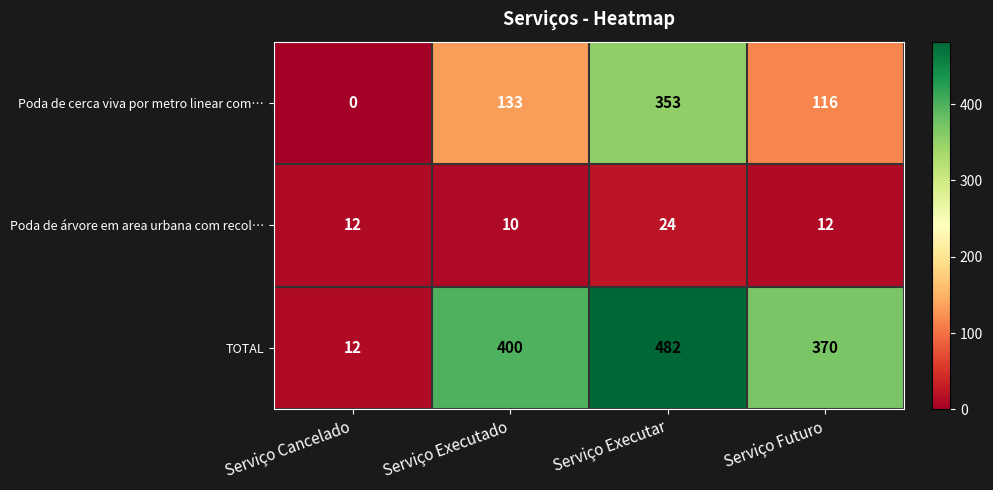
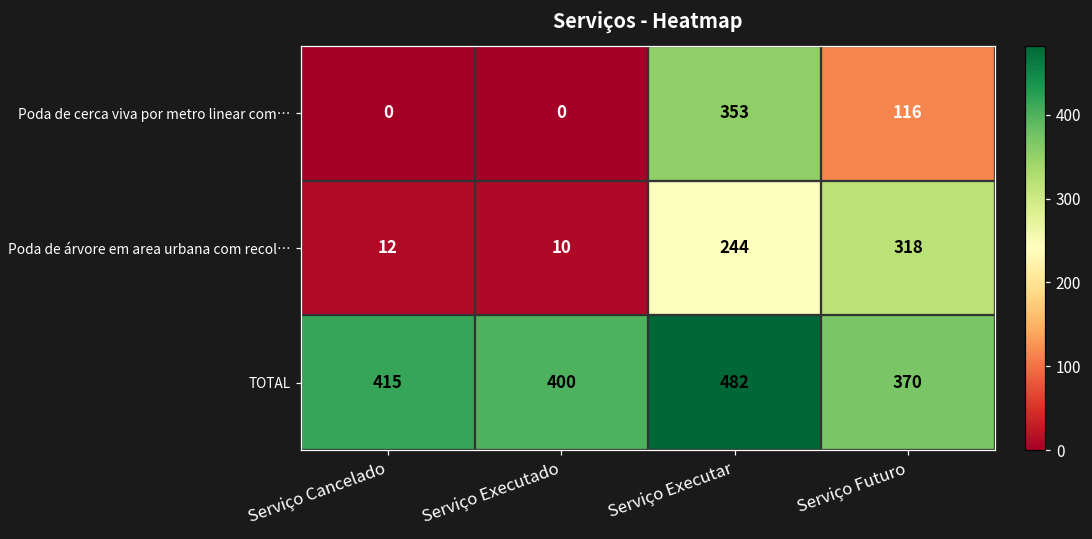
Poda de cerca viva por metro linear com…, Serviço Executado: 133 -> 0
Poda de árvore em area urbana com recol…, Serviço Executar: 24 -> 244
Poda de árvore em area urbana com recol…, Serviço Futuro: 12 -> 318
TOTAL, Serviço Cancelado: 12 -> 415
